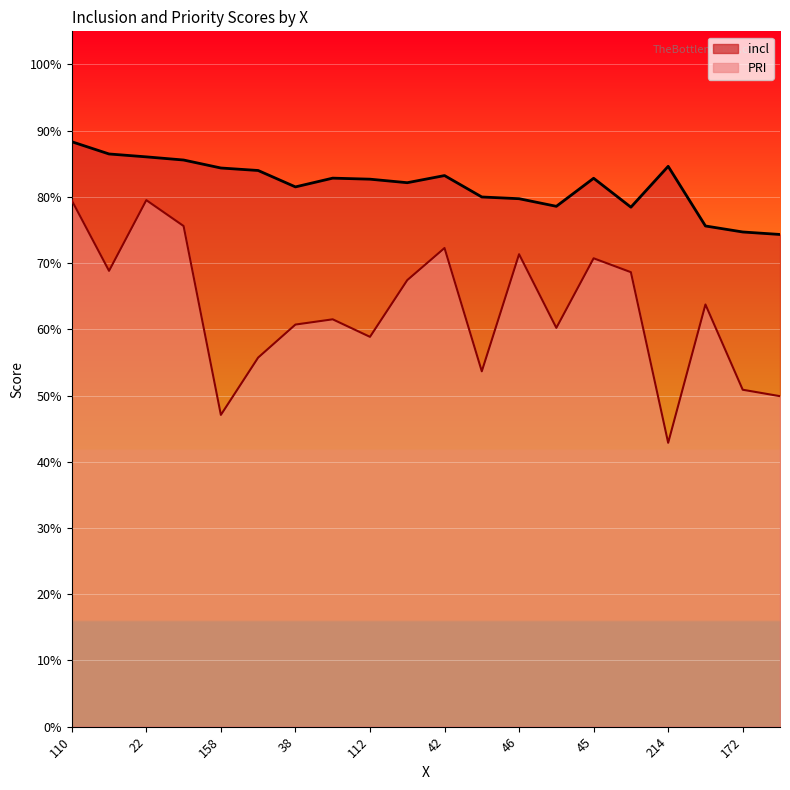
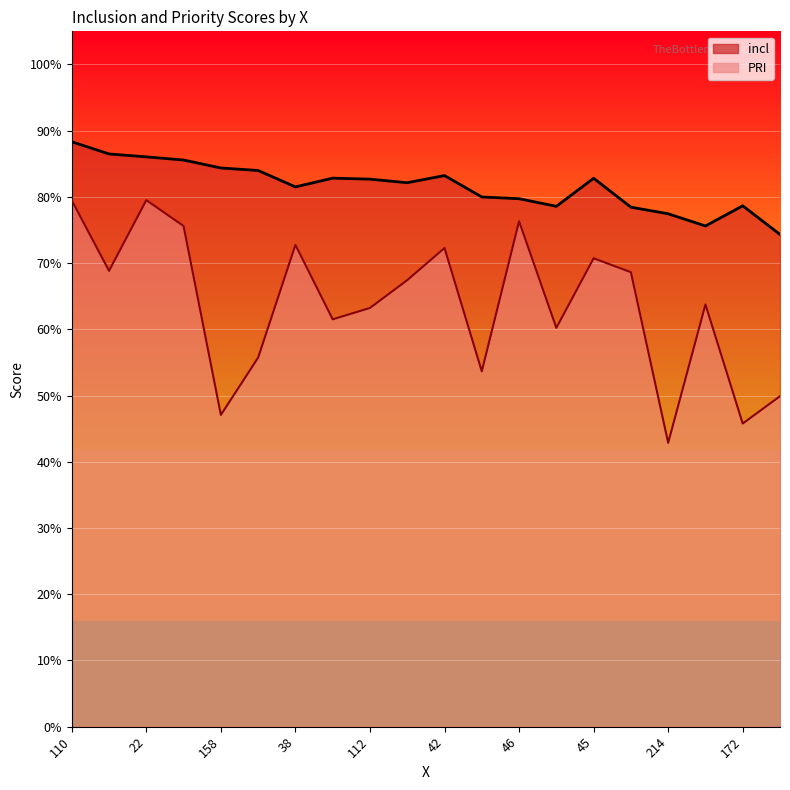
PRI, 38: 61% -> 73%
PRI, 112: 59% -> 63%
PRI, 46: 71% -> 76%
incl, 214: 85% -> 77%
incl, 172: 75% -> 79%
PRI, 172: 51% -> 46%
